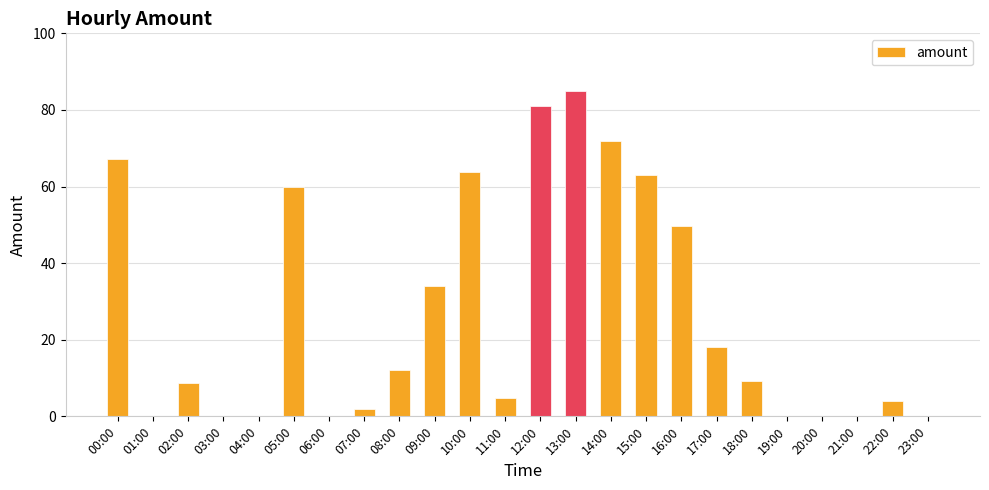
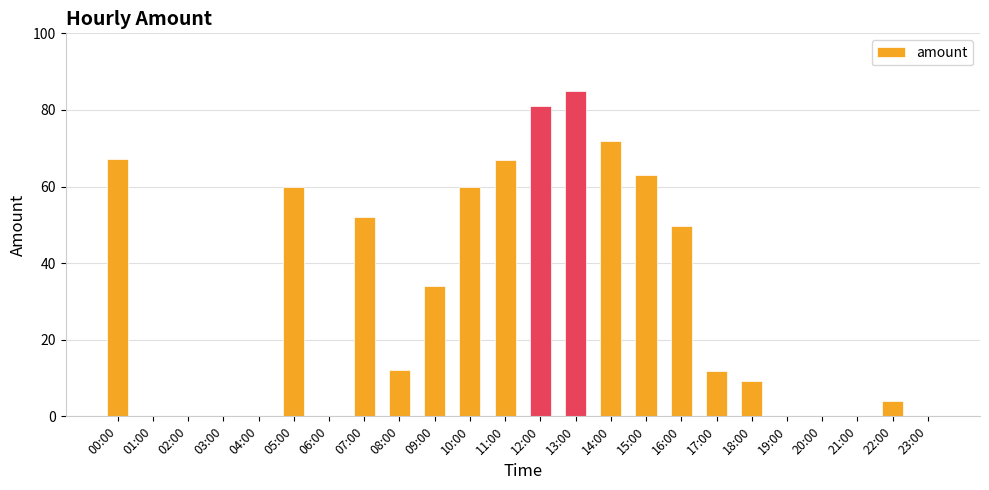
02:00: 9 -> 0
07:00: 2 -> 52
10:00: 64 -> 60
11:00: 5 -> 67
17:00: 18 -> 12
